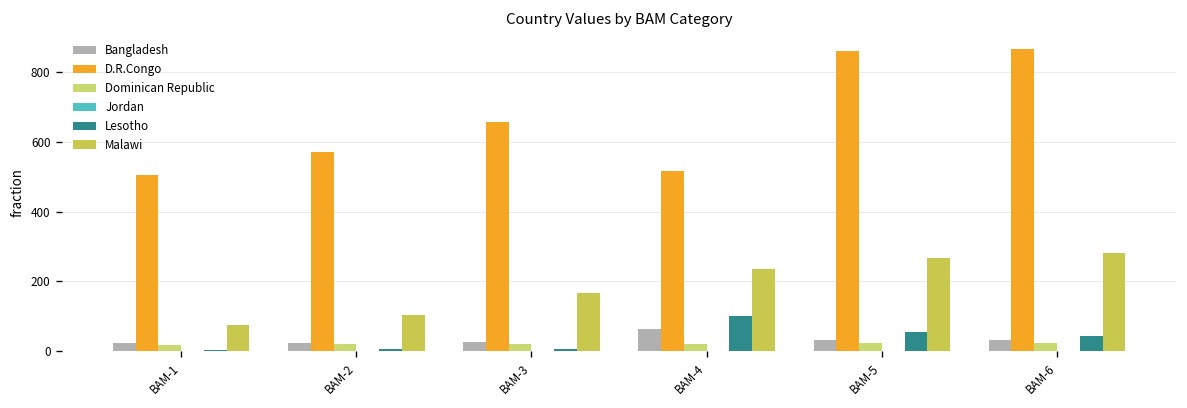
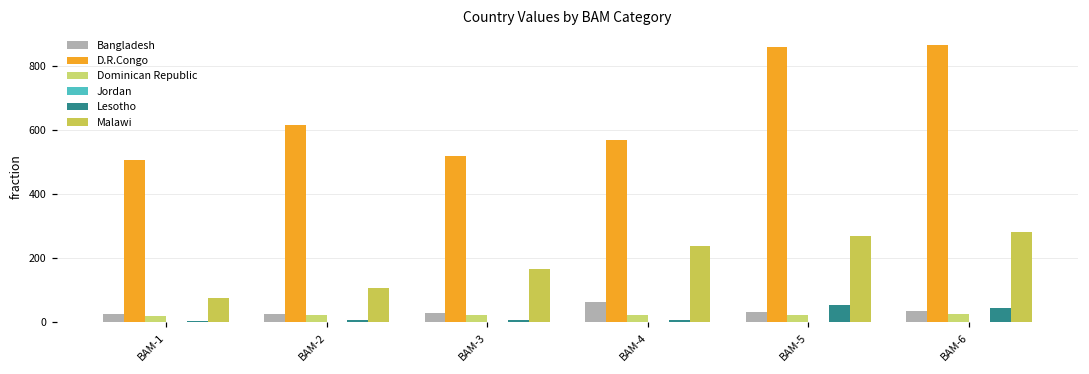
D.R.Congo, BAM-2: 570 -> 620
D.R.Congo, BAM-3: 660 -> 520
D.R.Congo, BAM-4: 520 -> 570
Lesotho, BAM-4: 100 -> 10
